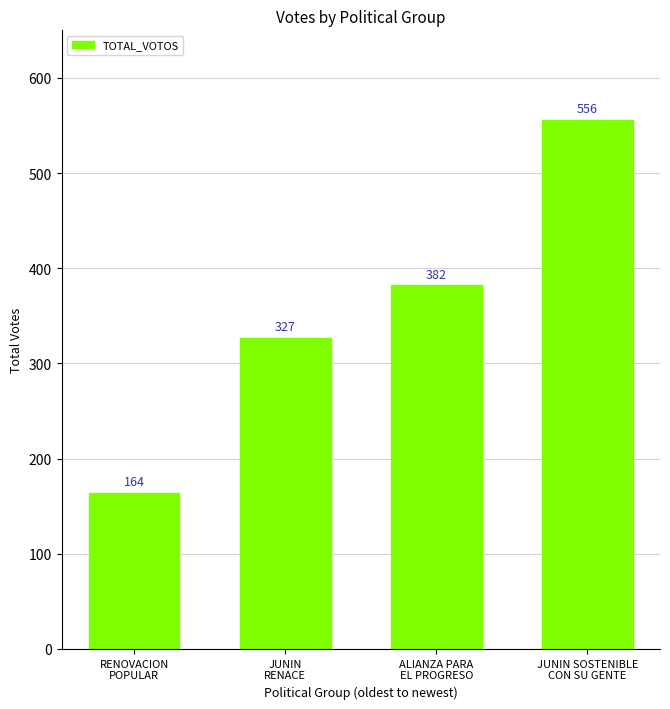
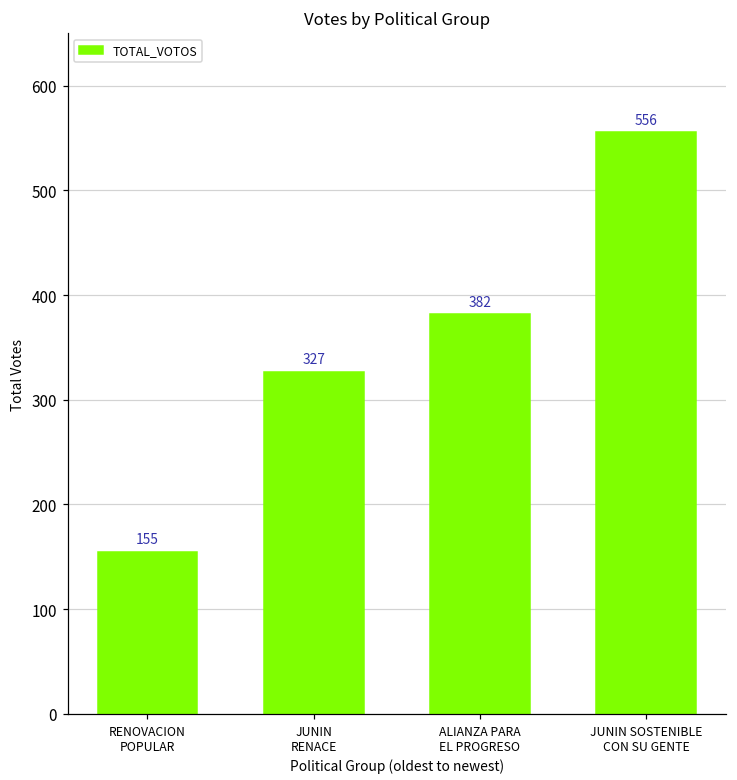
RENOVACION POPULAR: 164 -> 155
